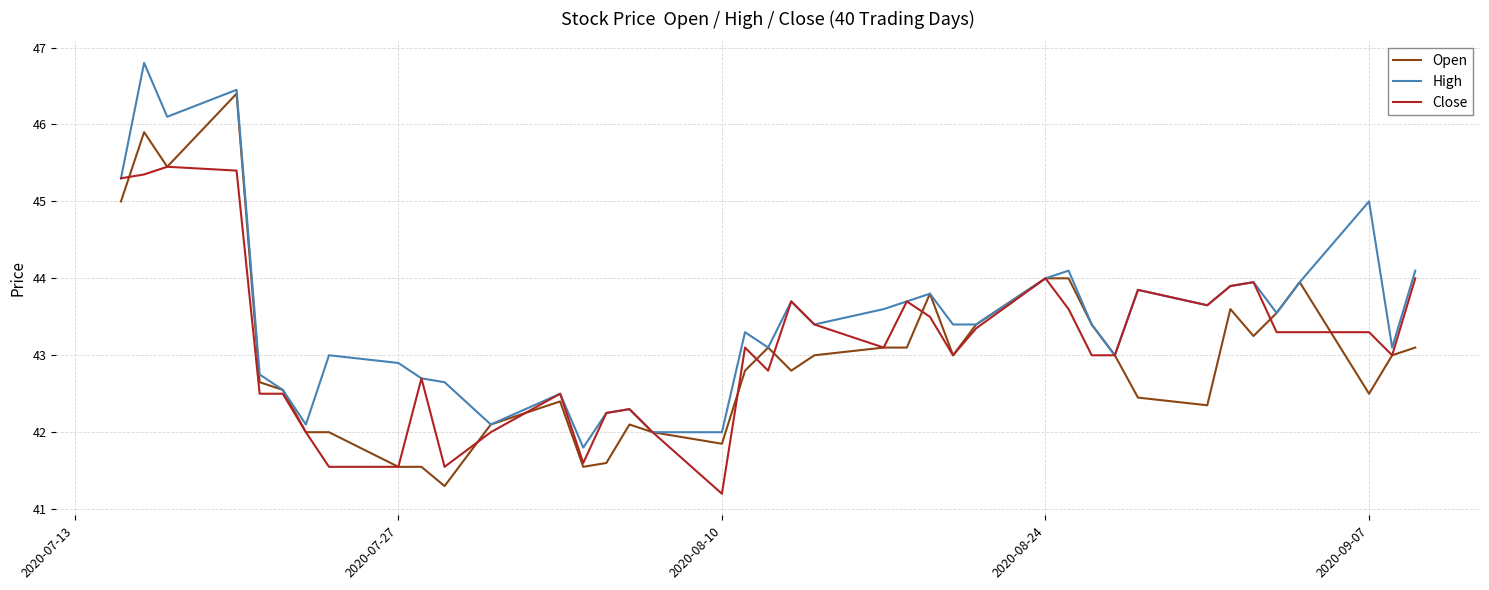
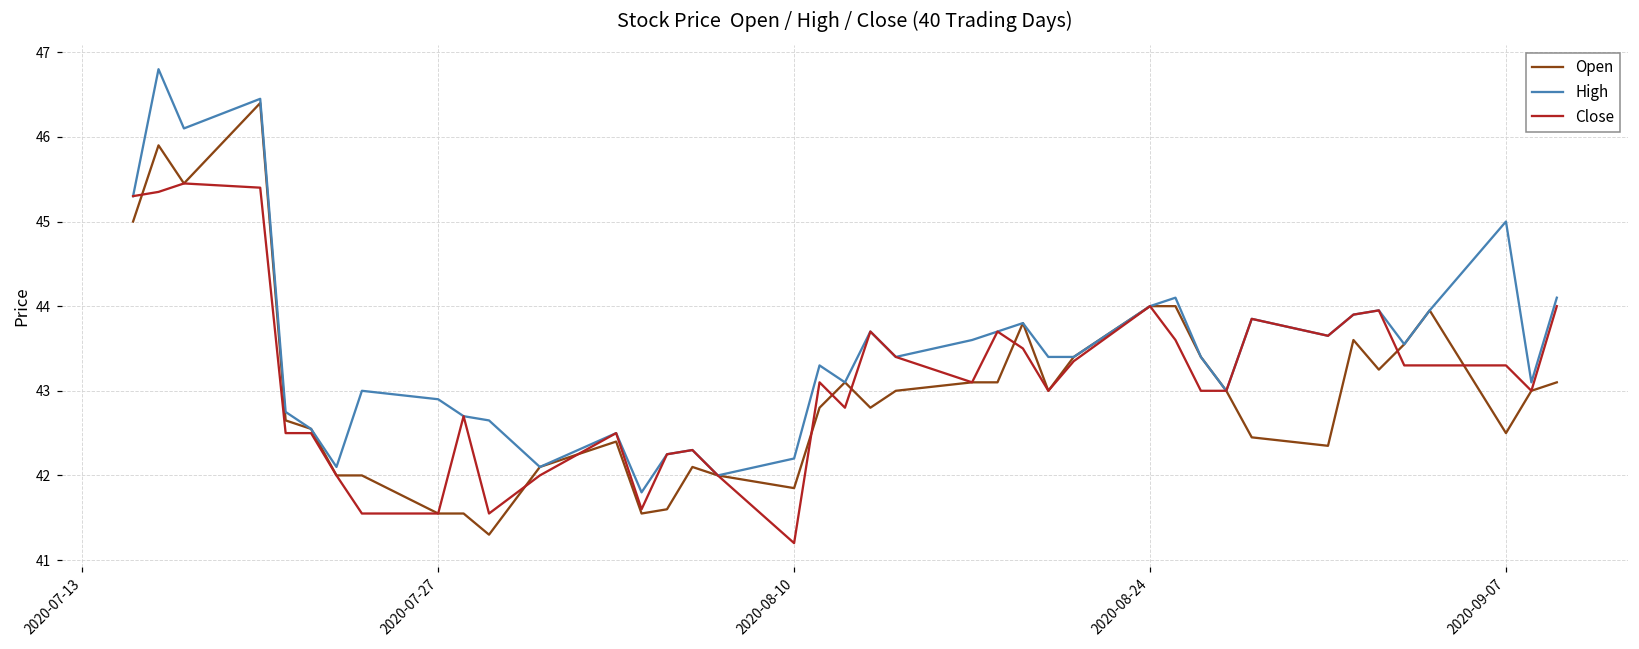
High, 2020-08-10: 42.0 -> 42.2
